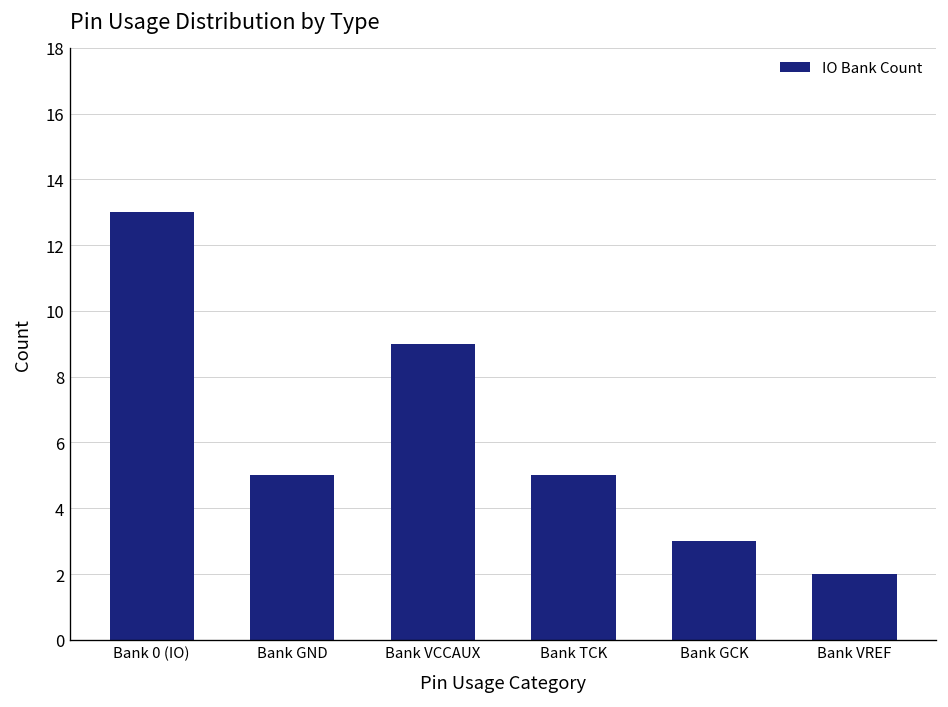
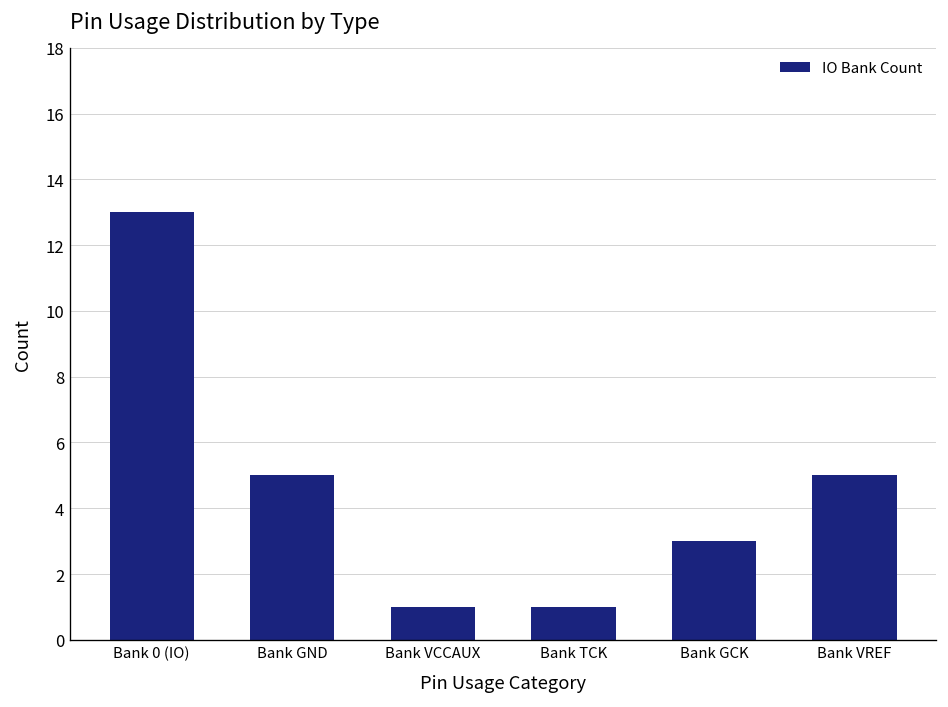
Bank VCCAUX: 9 -> 1
Bank TCK: 5 -> 1
Bank VREF: 2 -> 5
